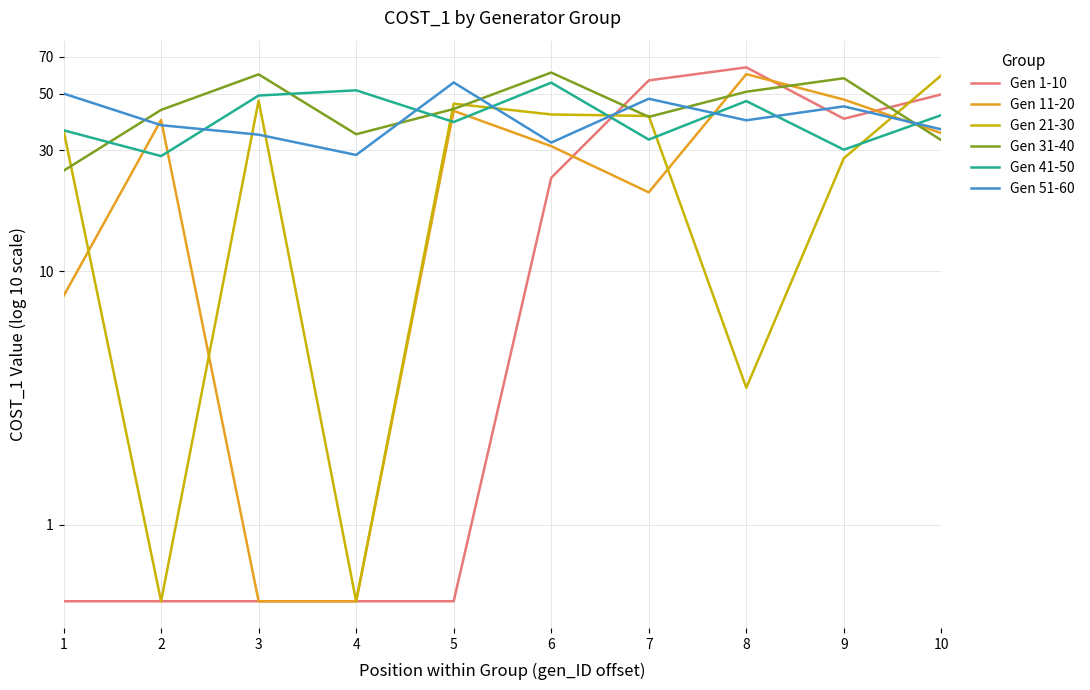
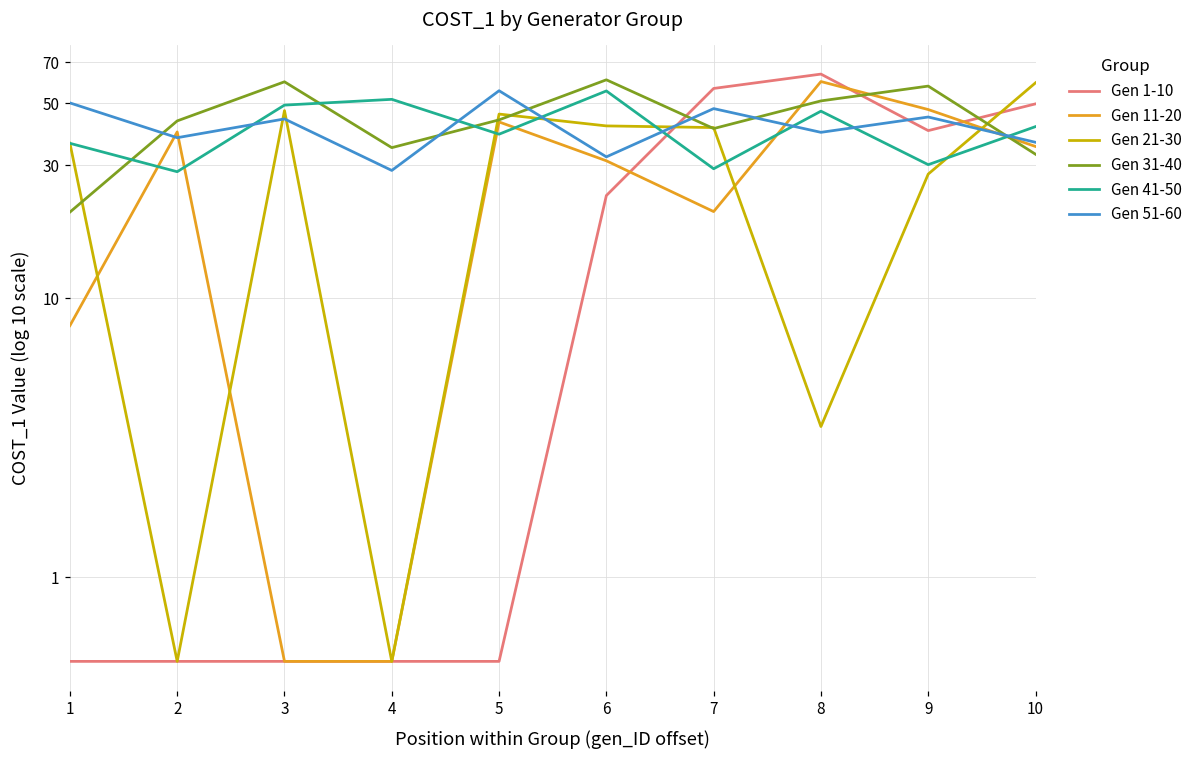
Gen 31-40, 1: 25 -> 20
Gen 51-60, 3: 35 -> 44
Gen 41-50, 7: 33 -> 29
